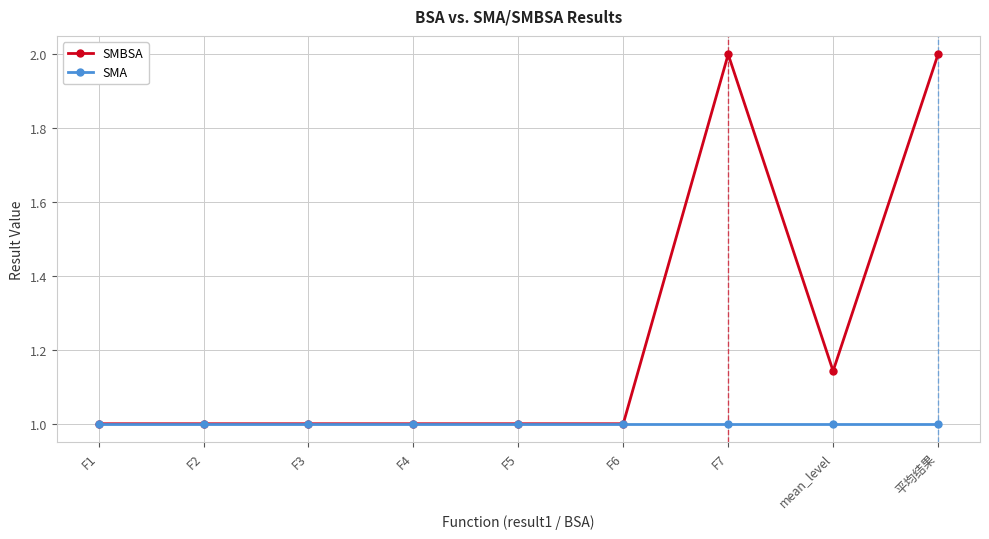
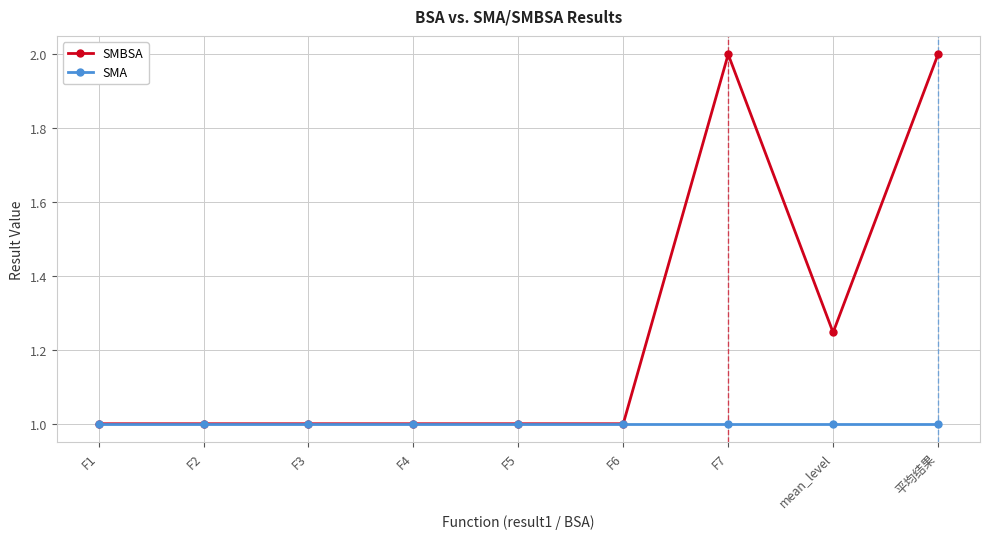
SMBSA, mean_level: 1.14 -> 1.25
